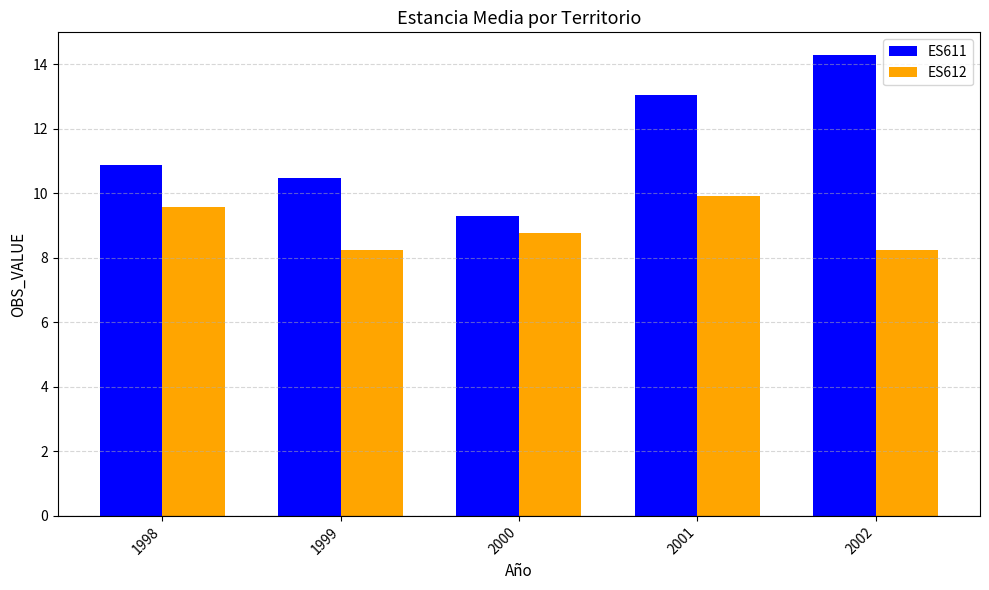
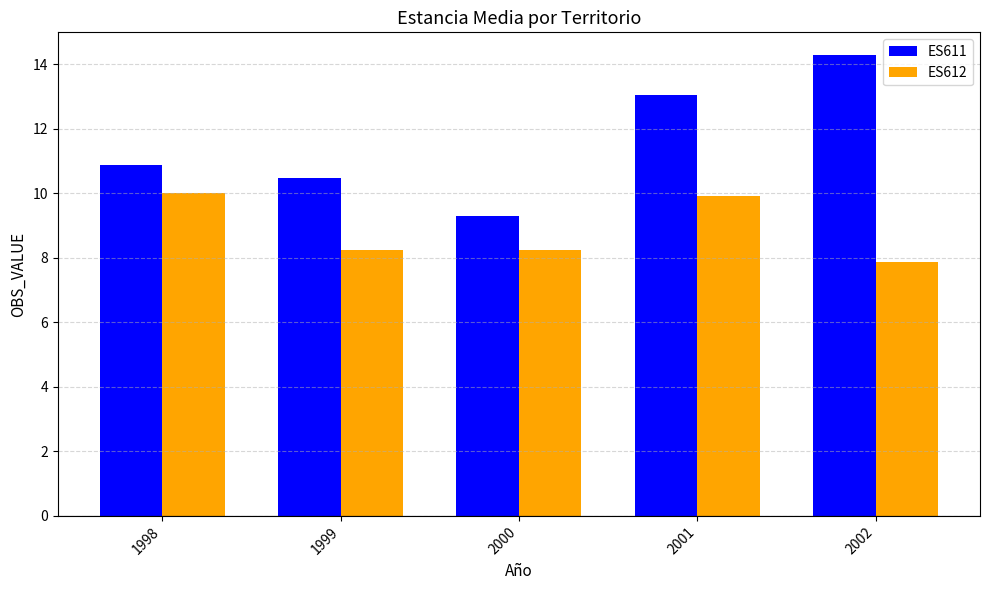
ES612, 1998: 9.6 -> 10.0
ES612, 2000: 8.8 -> 8.2
ES612, 2002: 8.2 -> 7.9
